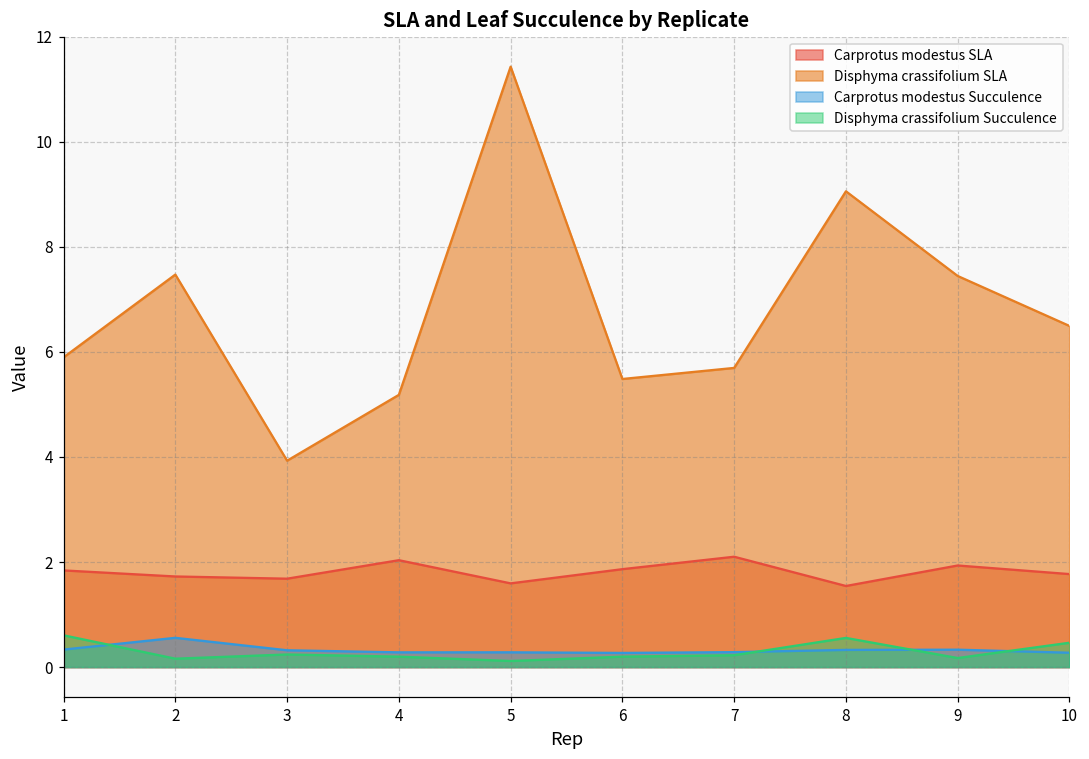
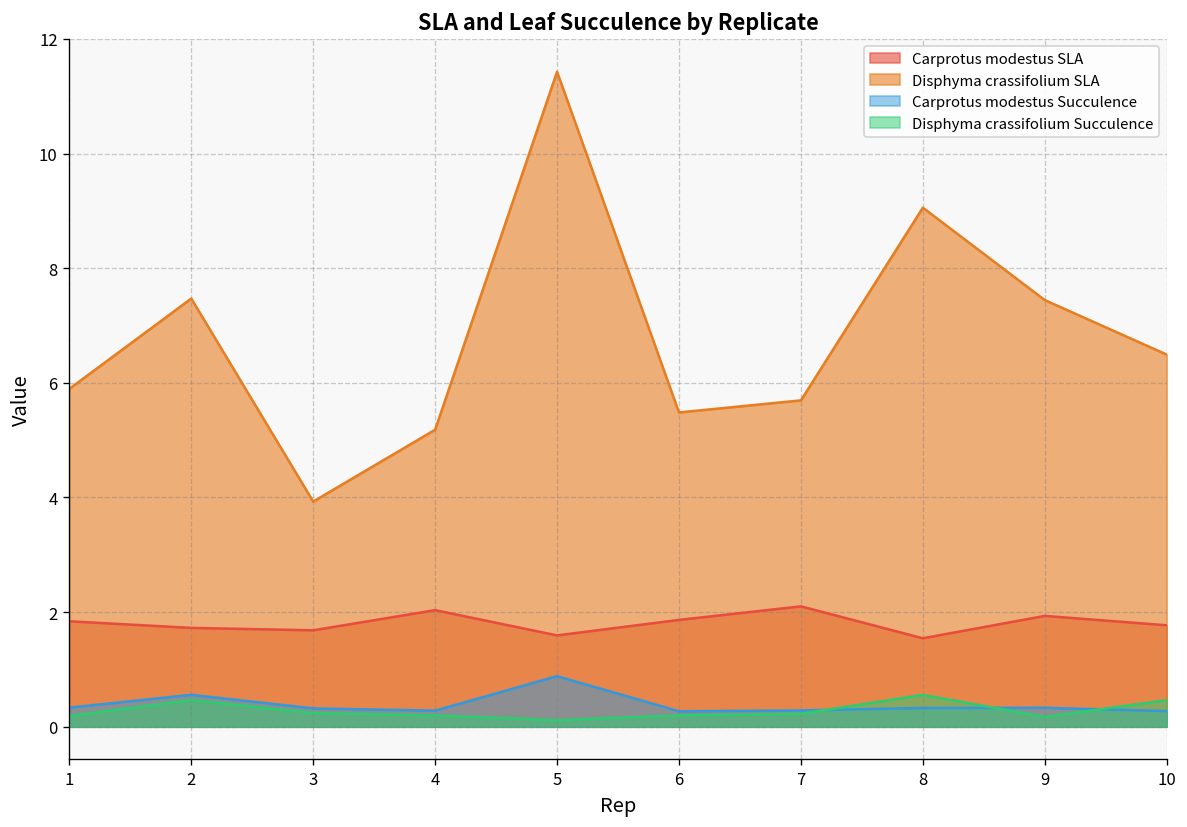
Disphyma crassifolium Succulence, 1: 0.6 -> 0.2
Disphyma crassifolium Succulence, 2: 0.2 -> 0.5
Carprotus modestus Succulence, 5: 0.3 -> 0.9
